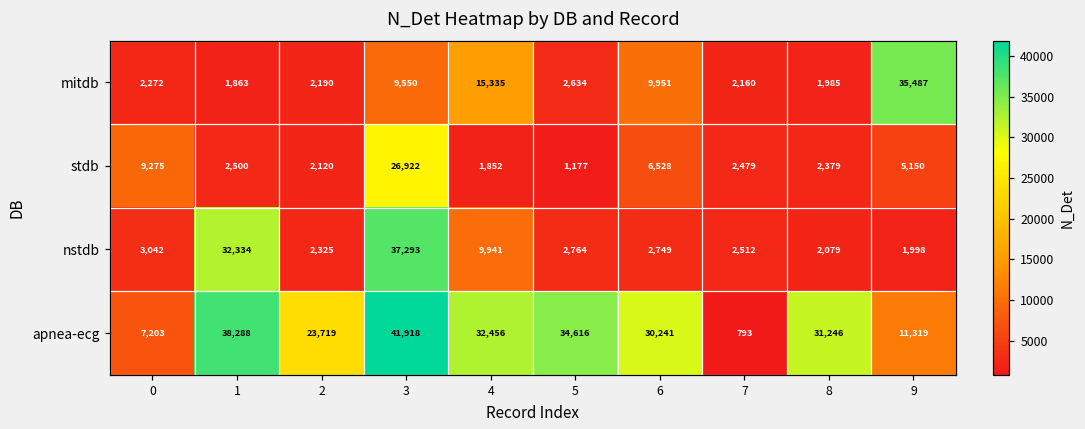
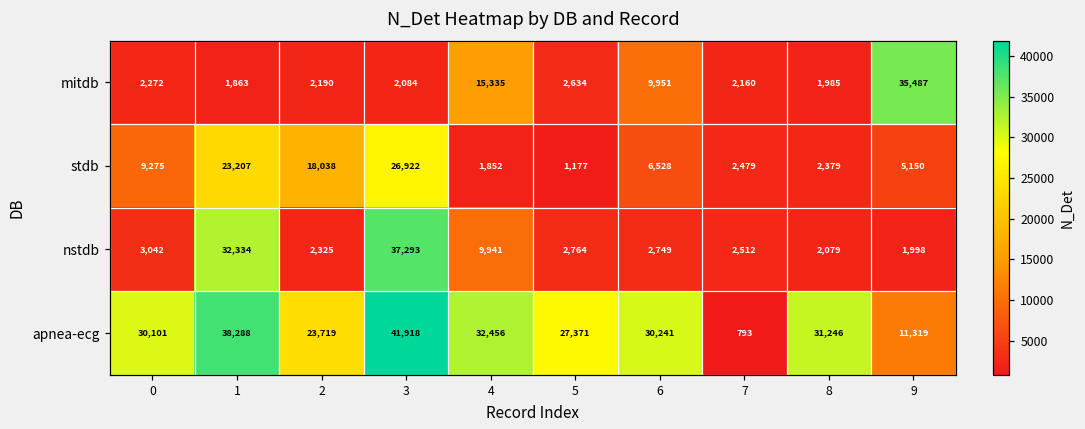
mitdb, 3: 9,550 -> 2,084
stdb, 1: 2,500 -> 23,207
stdb, 2: 2,120 -> 18,038
apnea-ecg, 0: 7,203 -> 30,101
apnea-ecg, 5: 34,616 -> 27,371
